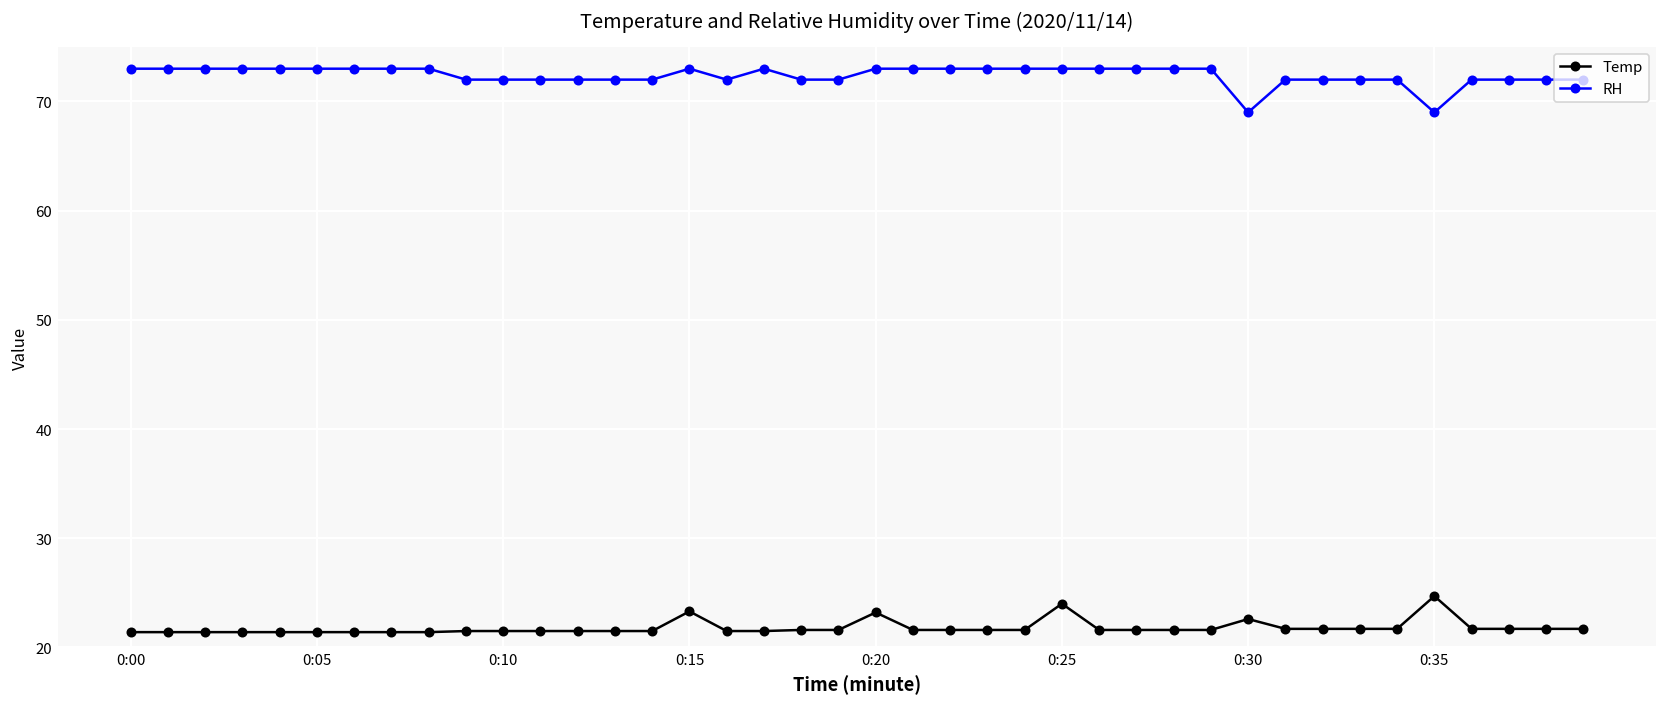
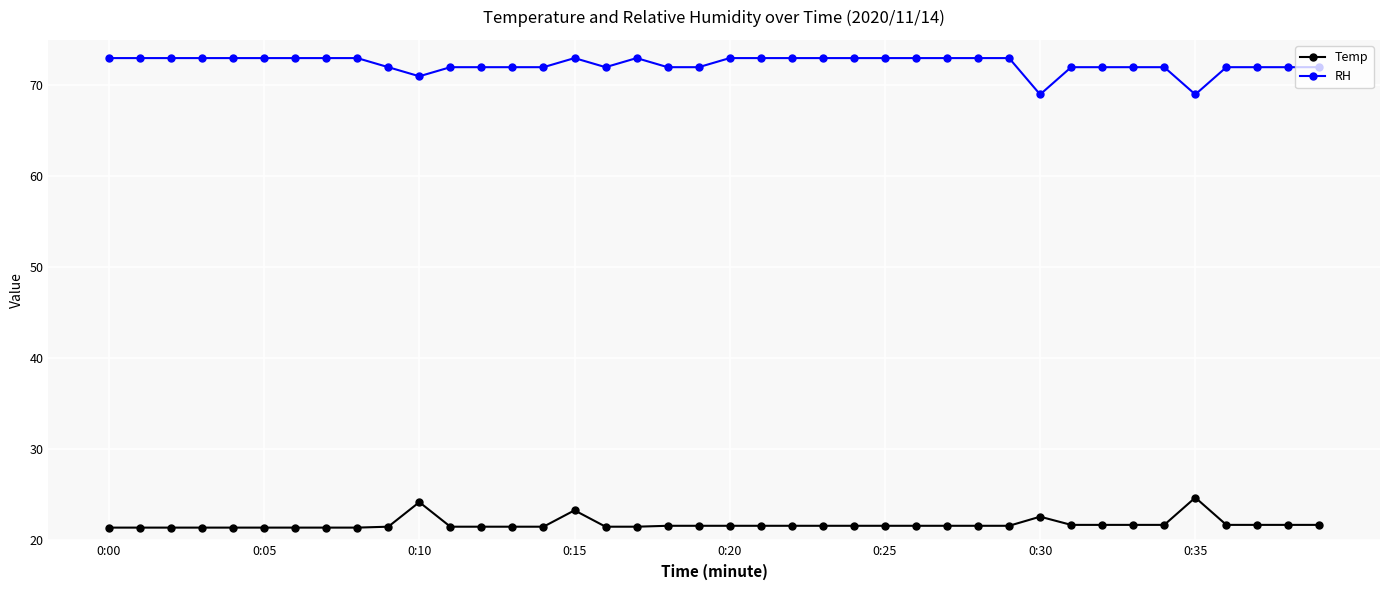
Temp, 0:10: 22 -> 24
RH, 0:10: 72 -> 71
Temp, 0:20: 23 -> 22
Temp, 0:25: 24 -> 22
